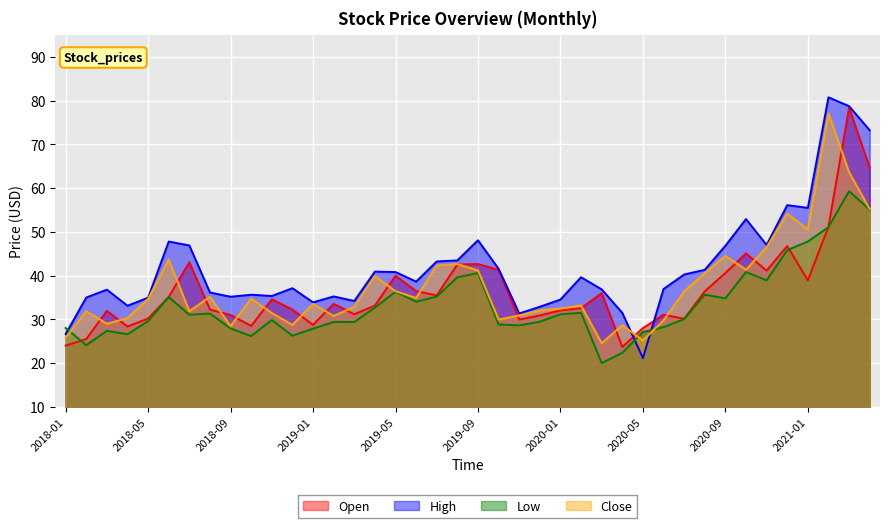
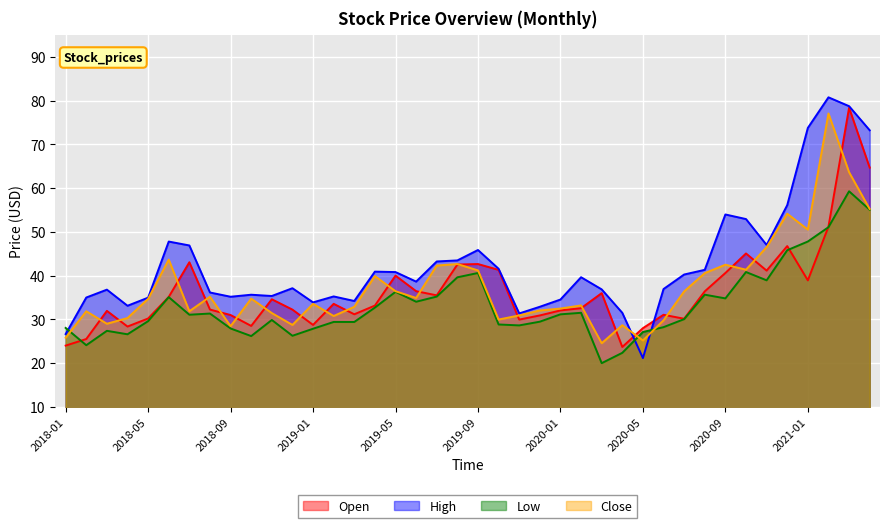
High, 2019-09: 48 -> 46
High, 2020-09: 47 -> 54
Close, 2020-09: 45 -> 43
High, 2021-01: 55 -> 74
